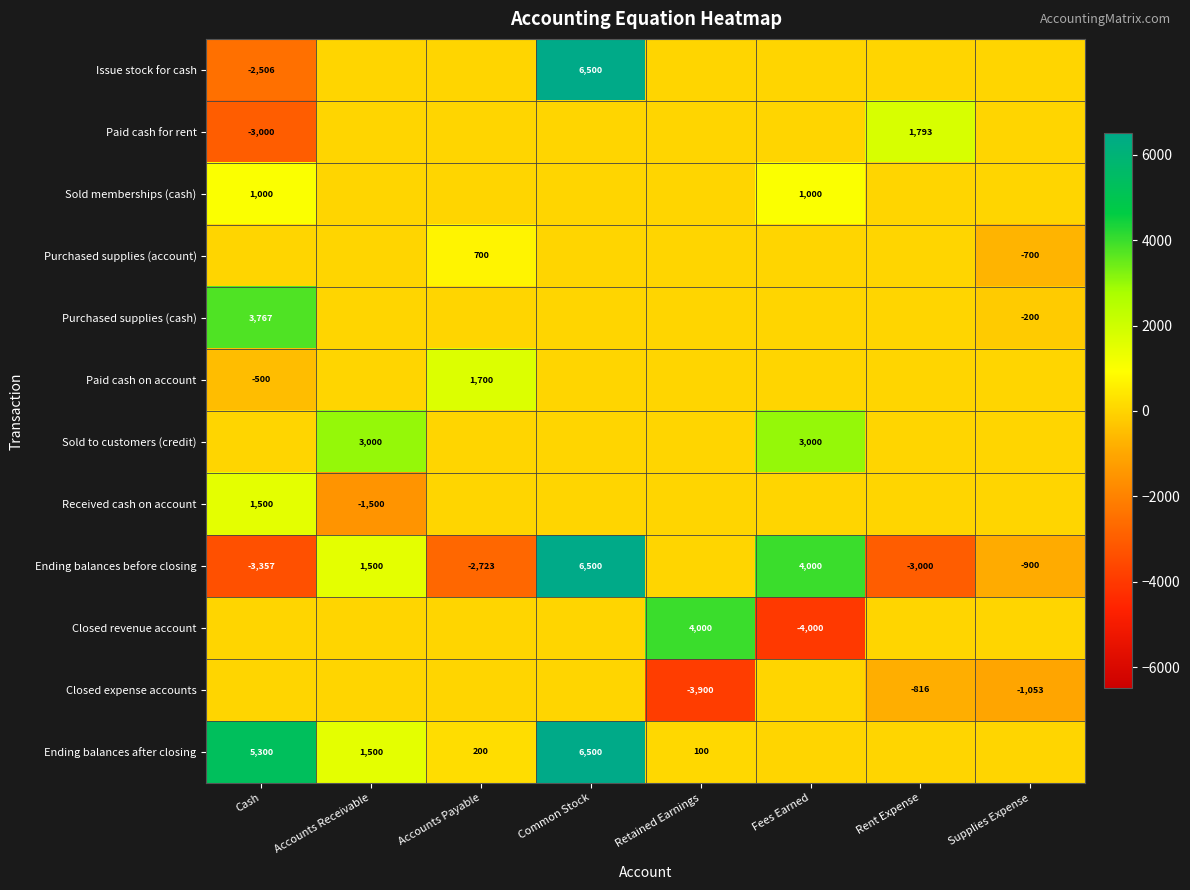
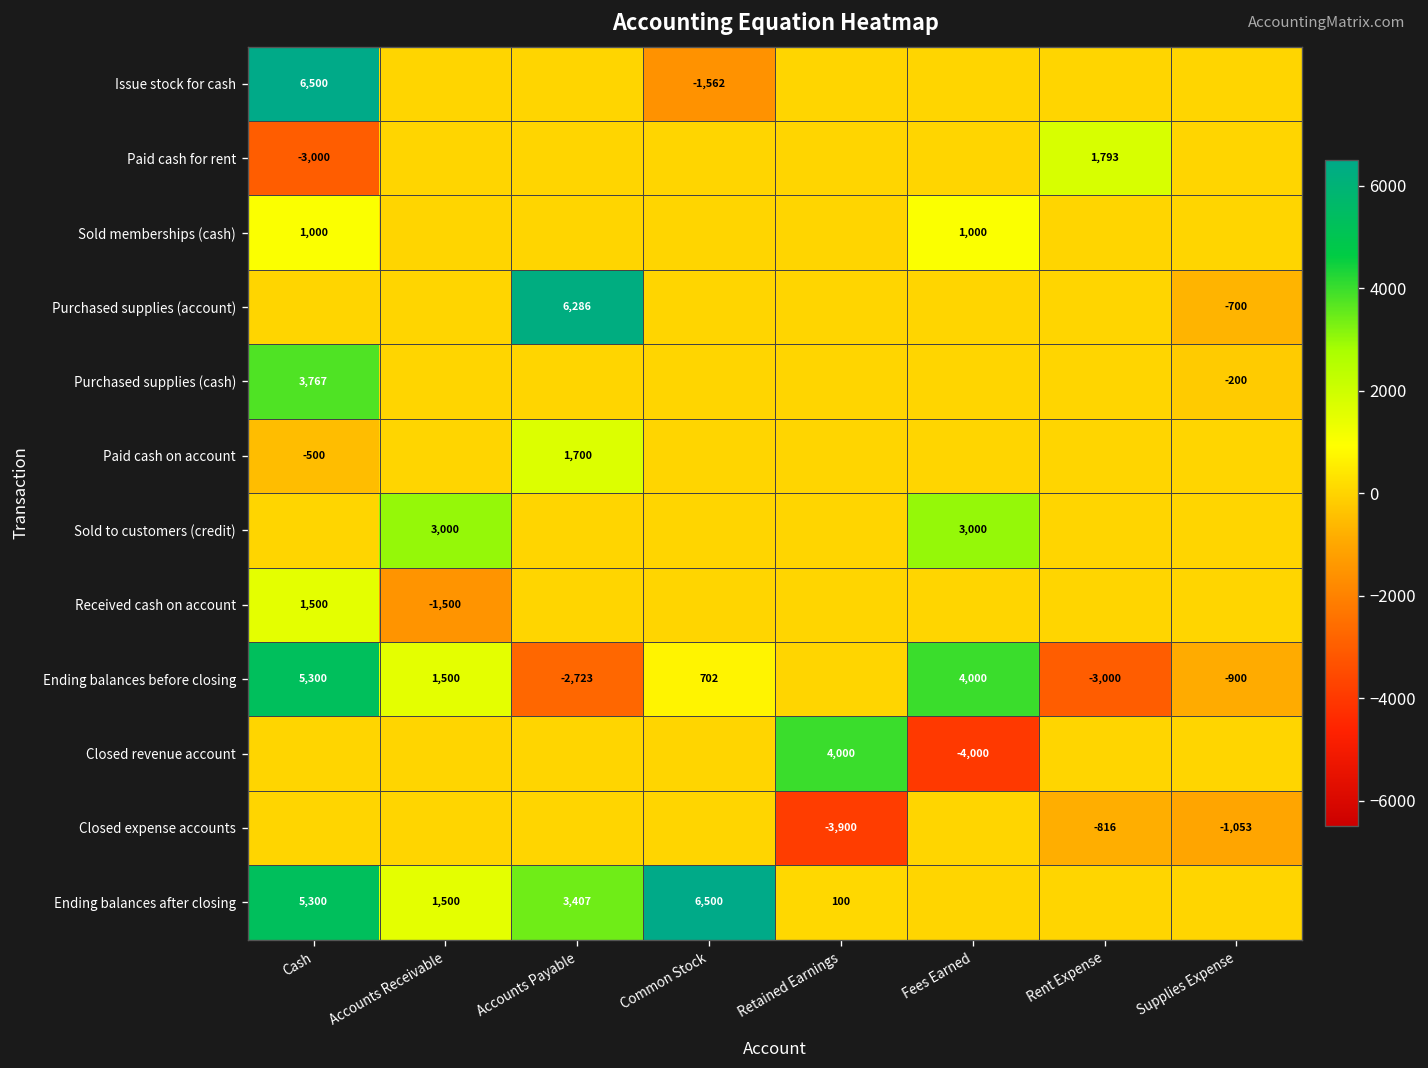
Issue stock for cash, Cash: -2,506 -> 6,500
Issue stock for cash, Common Stock: 6,500 -> -1,562
Purchased supplies (account), Accounts Payable: 700 -> 6,286
Ending balances before closing, Cash: -3,357 -> 5,300
Ending balances before closing, Common Stock: 6,500 -> 702
Ending balances after closing, Accounts Payable: 200 -> 3,407
